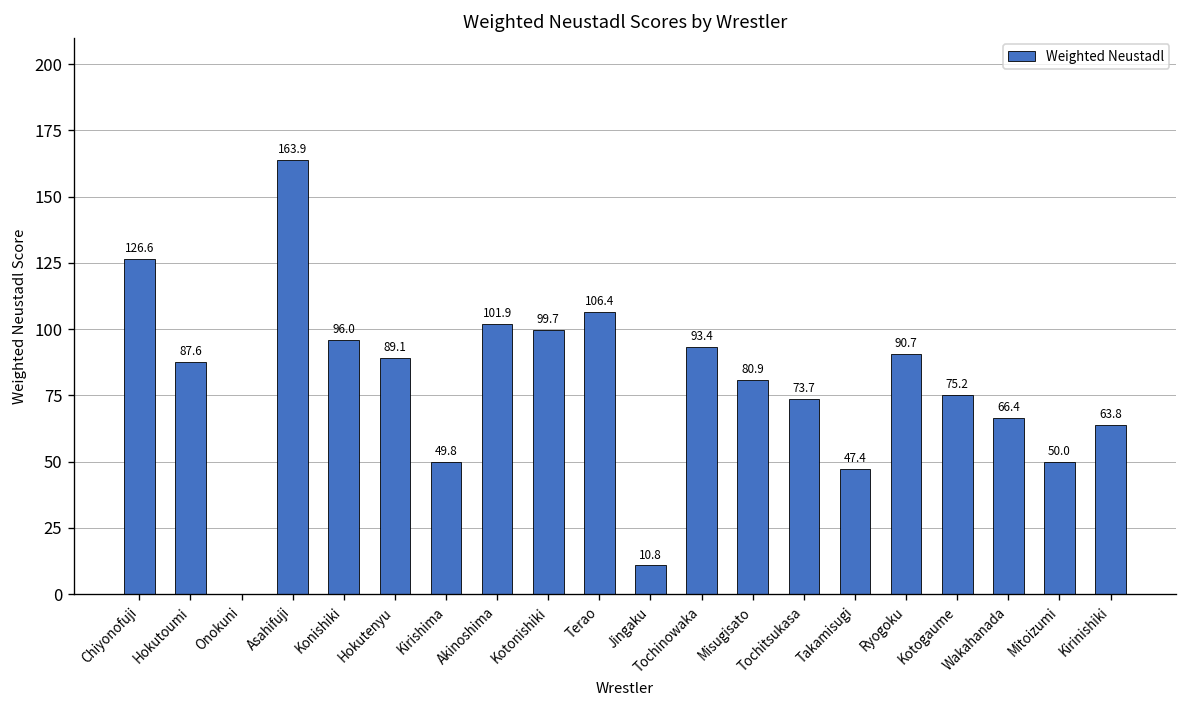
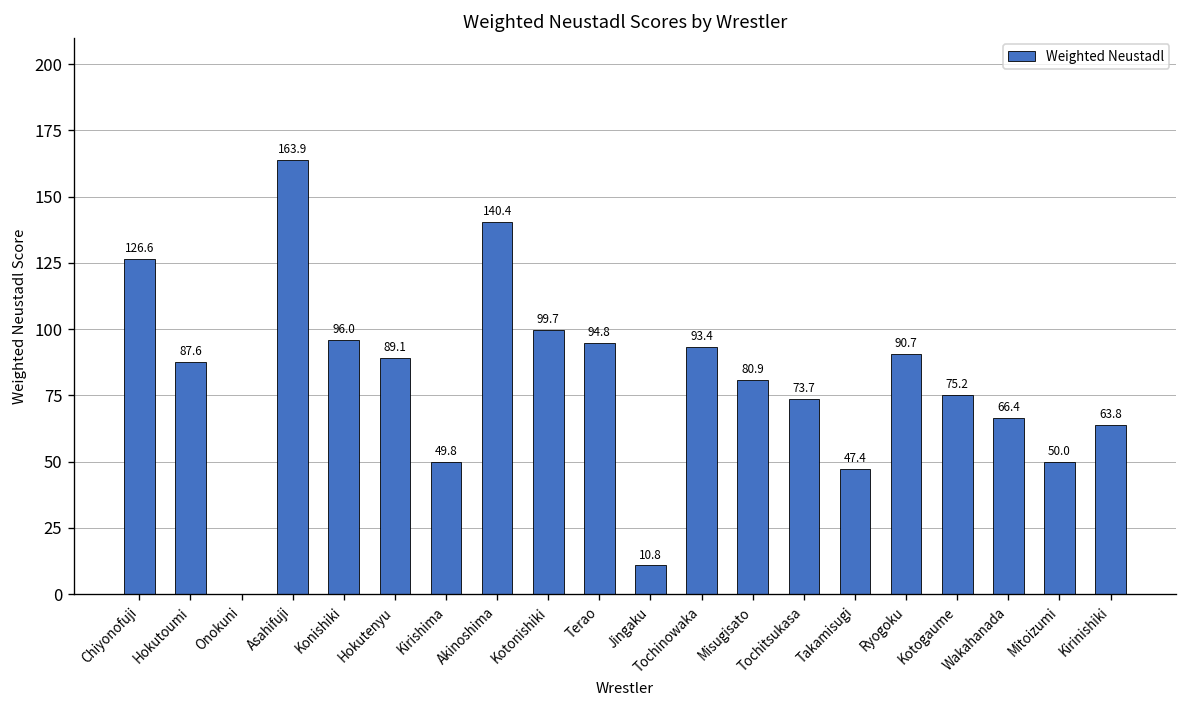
Akinoshima: 101.9 -> 140.4
Terao: 106.4 -> 94.8
